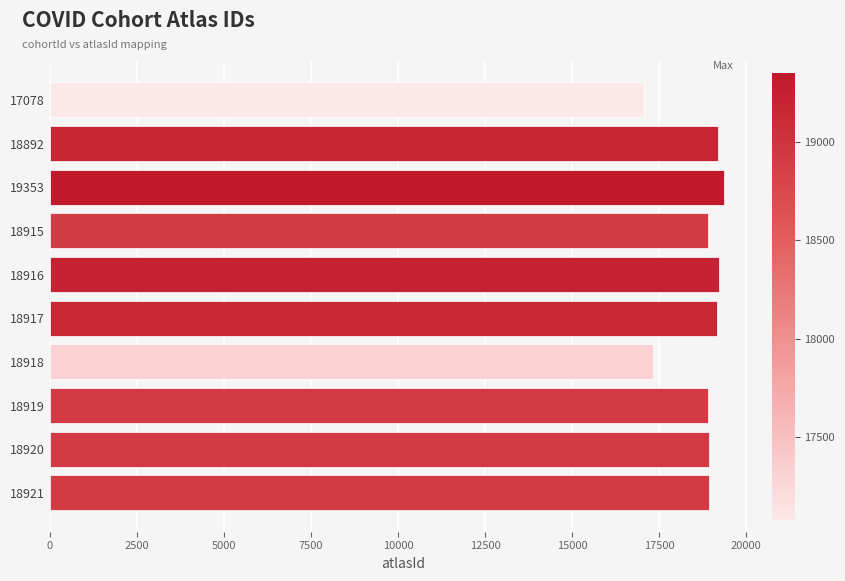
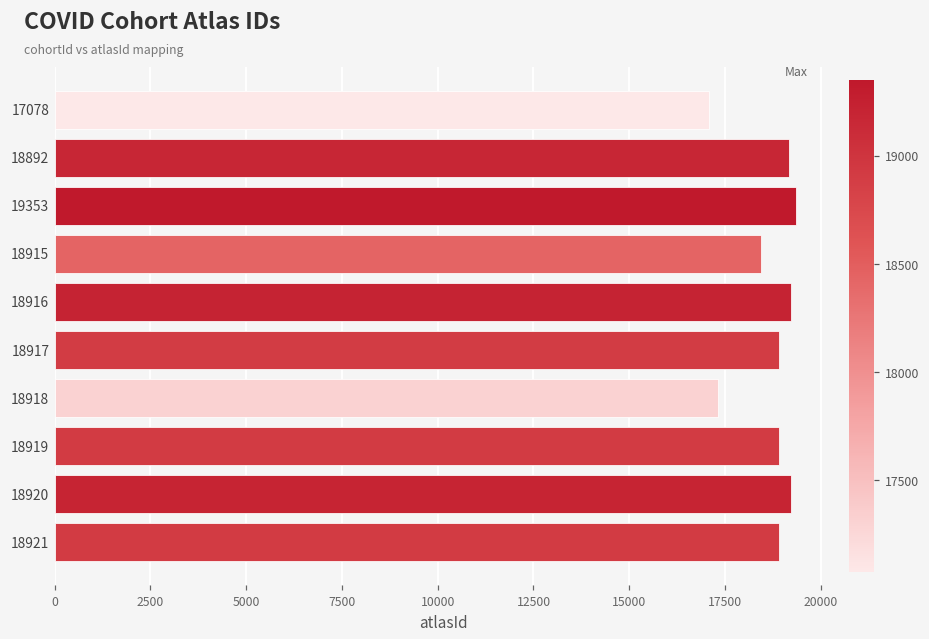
18915: 18900 -> 18400
18917: 19200 -> 18900
18920: 18900 -> 19200
